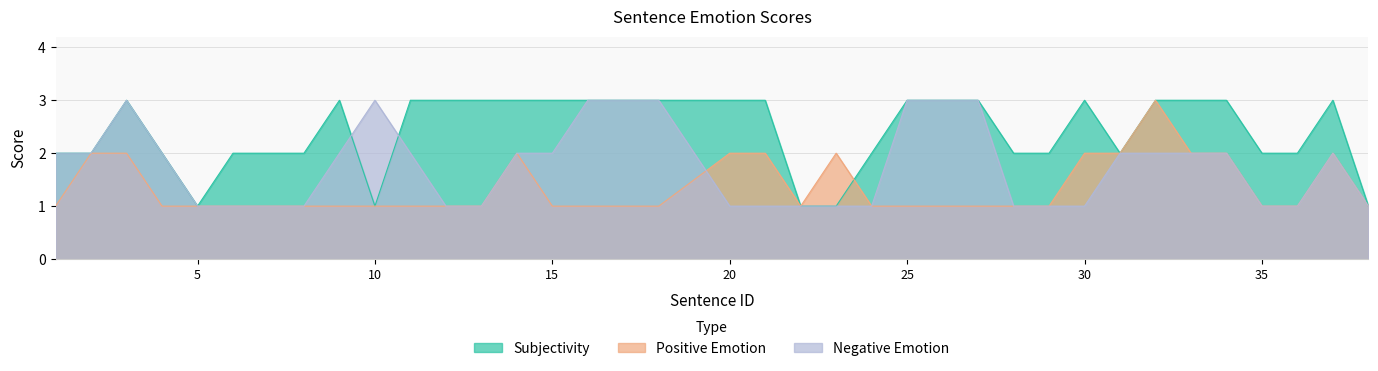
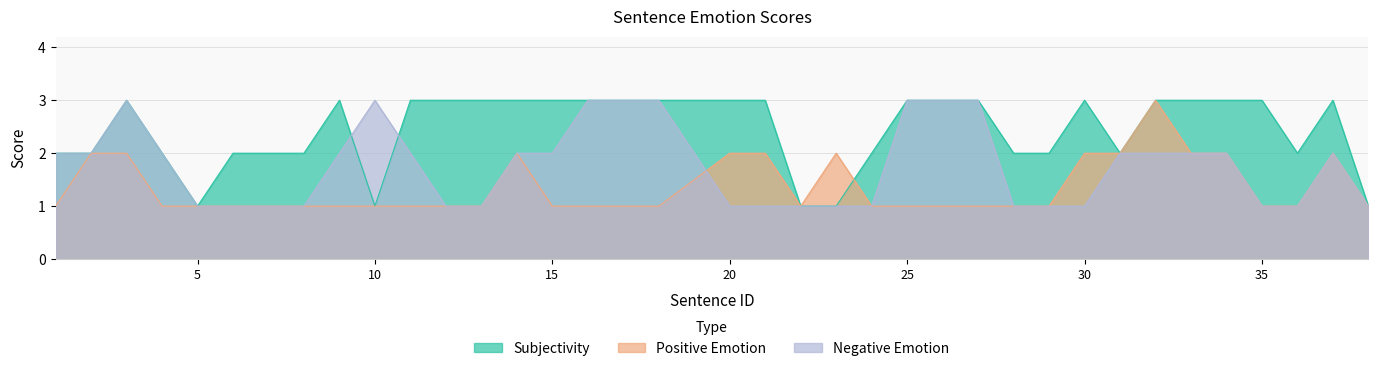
Subjectivity, 35: 2 -> 3
